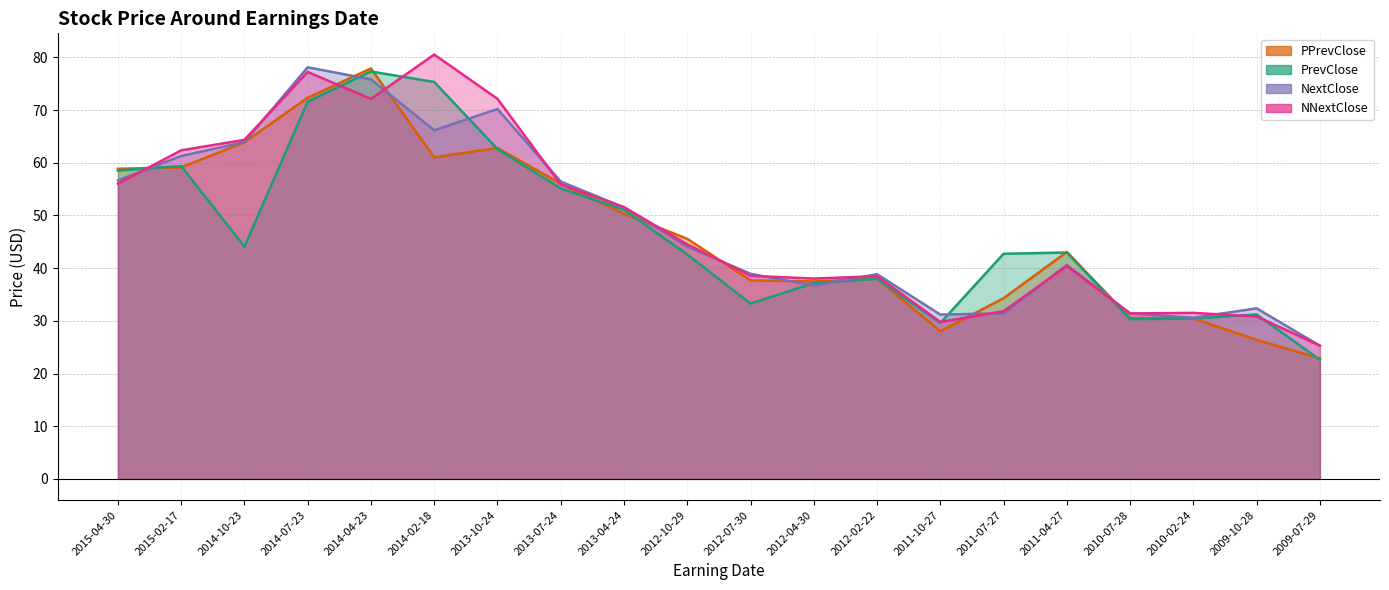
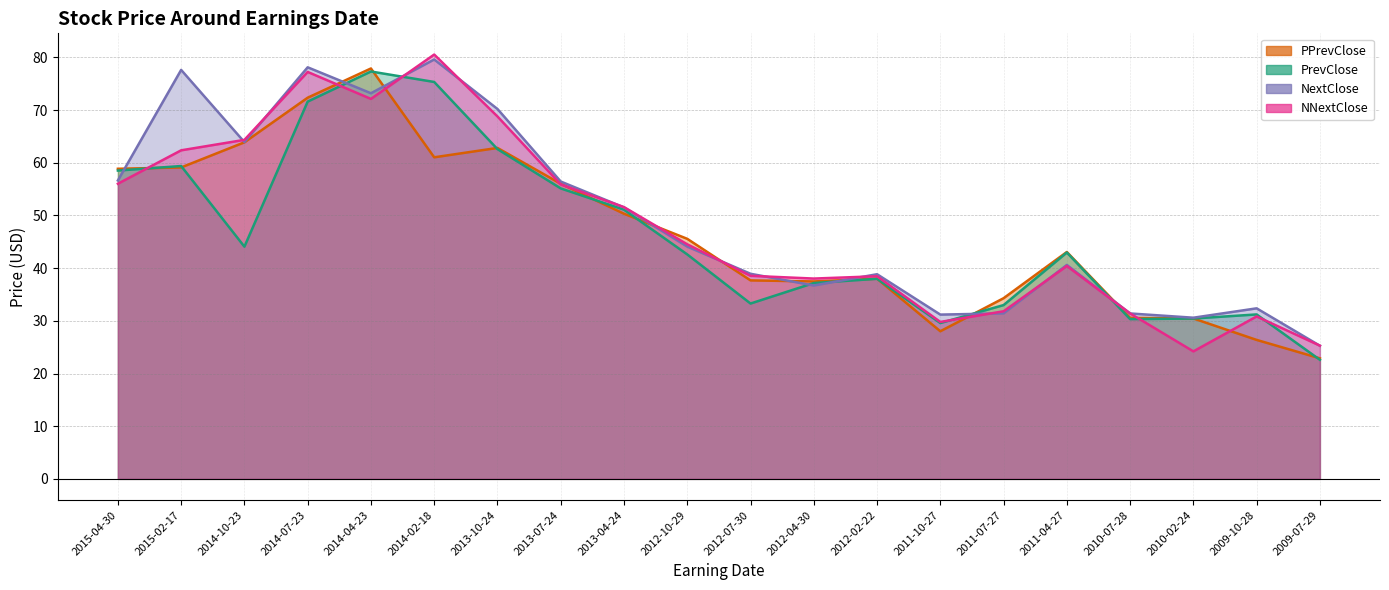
NextClose, 2015-02-17: 61 -> 78
NextClose, 2014-04-23: 76 -> 73
NextClose, 2014-02-18: 66 -> 80
NNextClose, 2013-10-24: 72 -> 69
PrevClose, 2011-07-27: 43 -> 33
NNextClose, 2010-02-24: 32 -> 24
